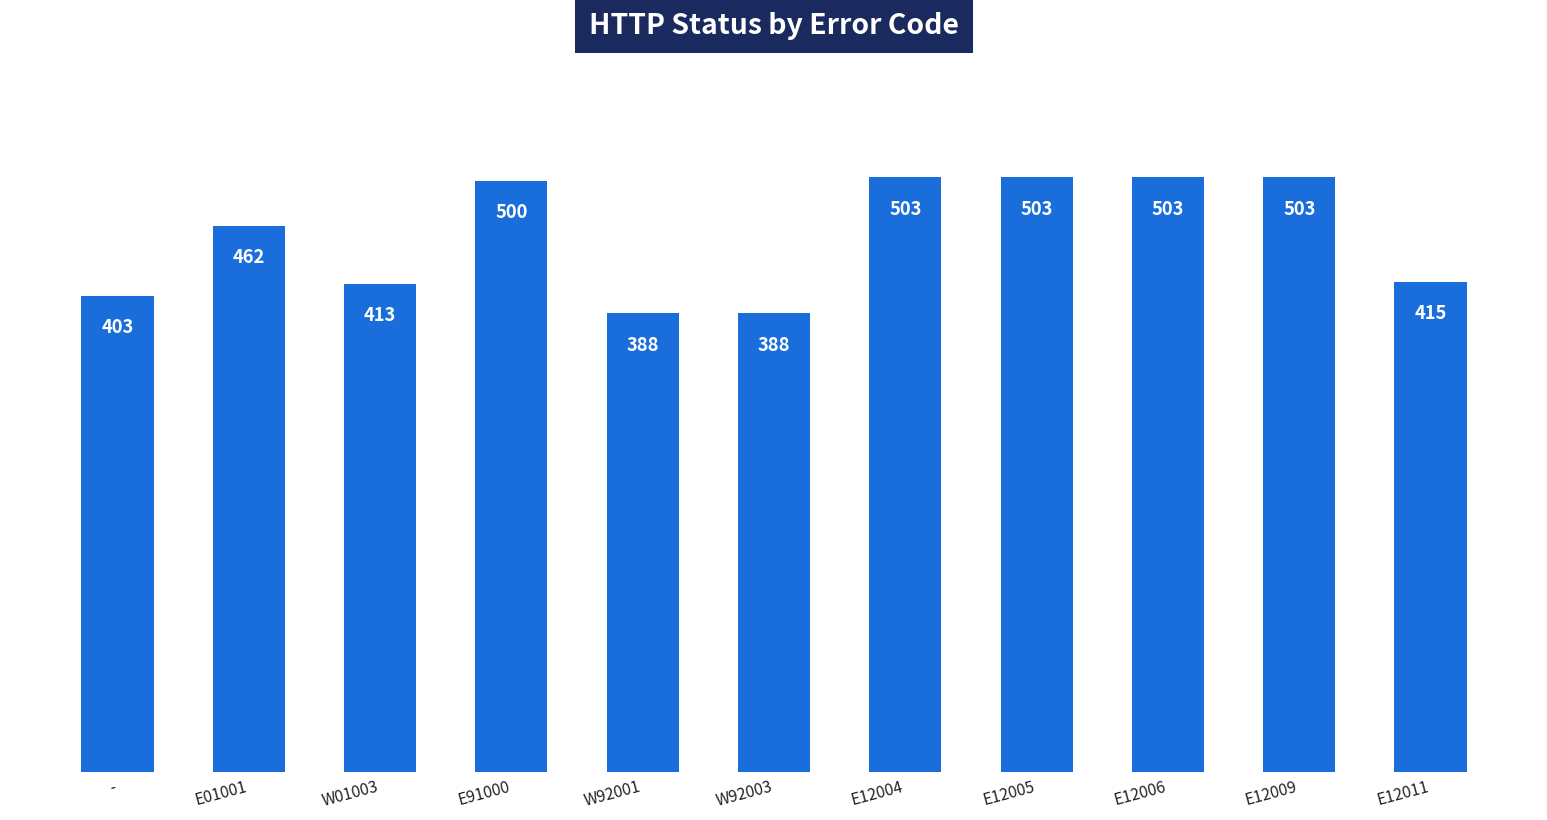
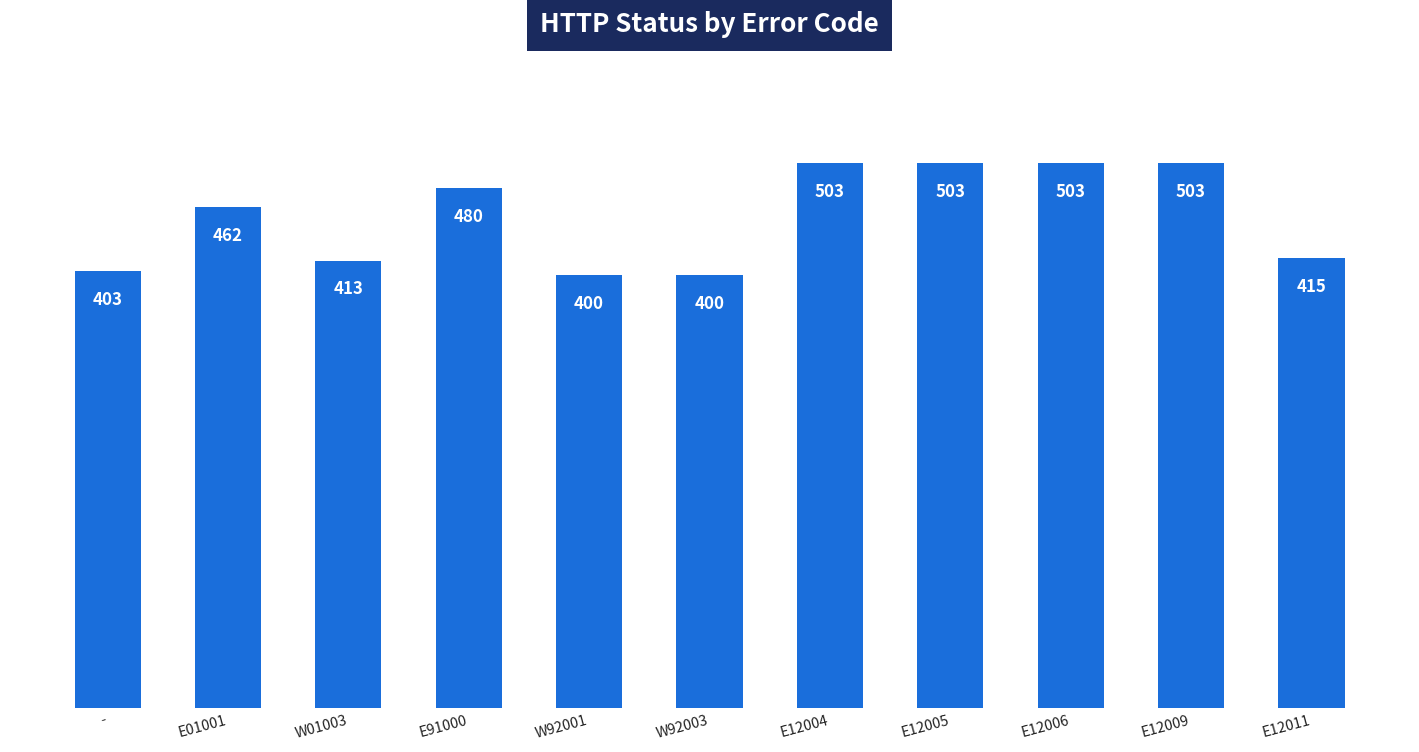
E91000: 500 -> 480
W92001: 388 -> 400
W92003: 388 -> 400
